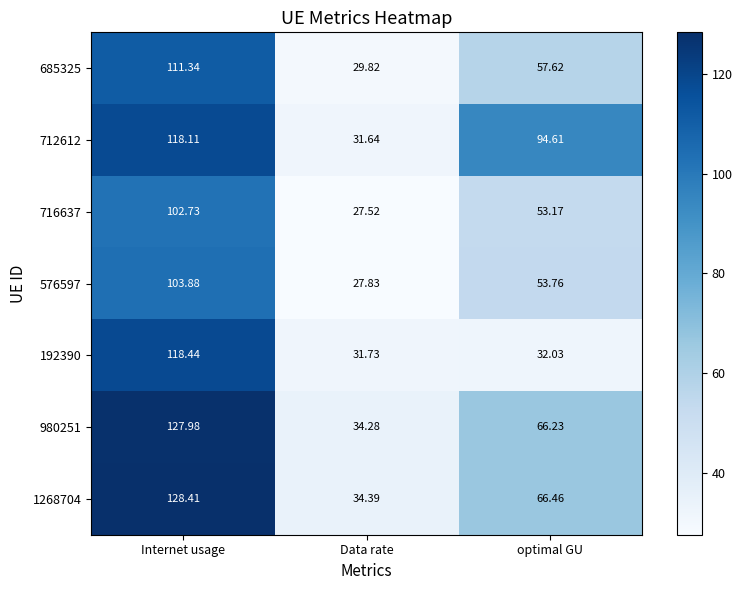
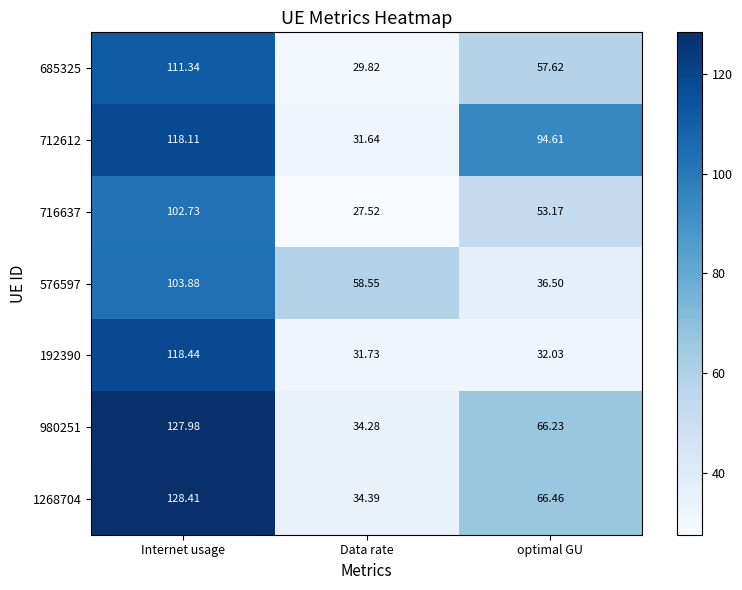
576597, Data rate: 27.83 -> 58.55
576597, optimal GU: 53.76 -> 36.50
